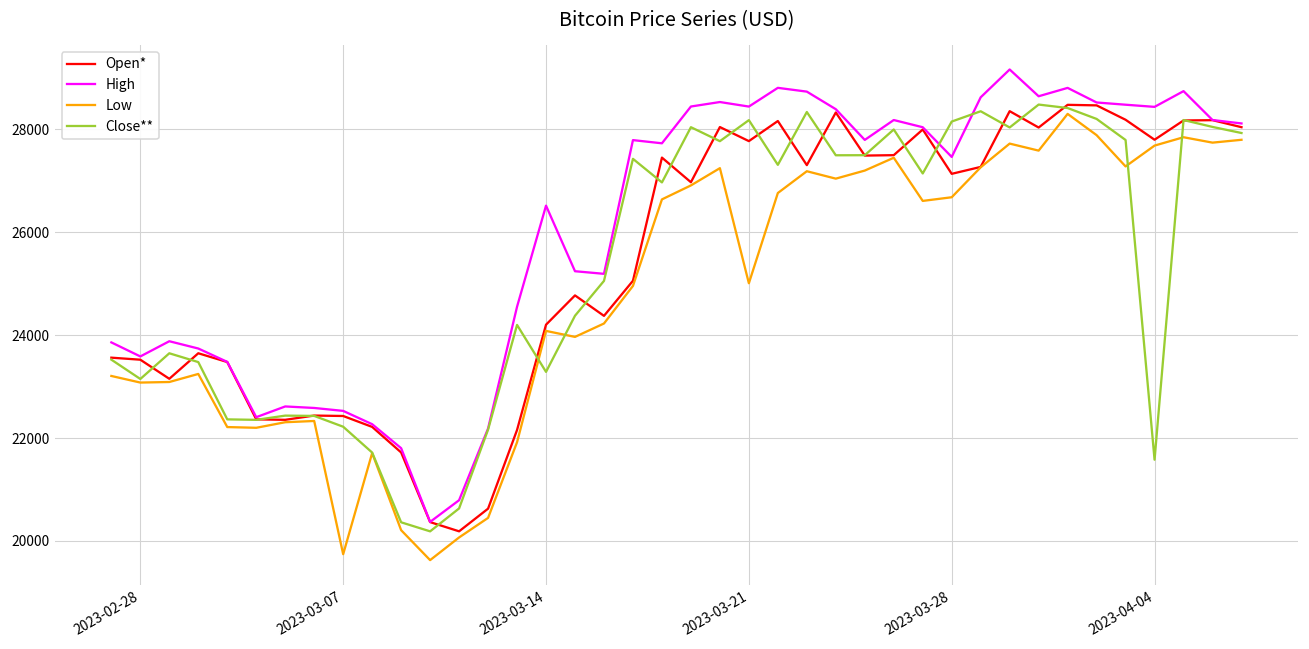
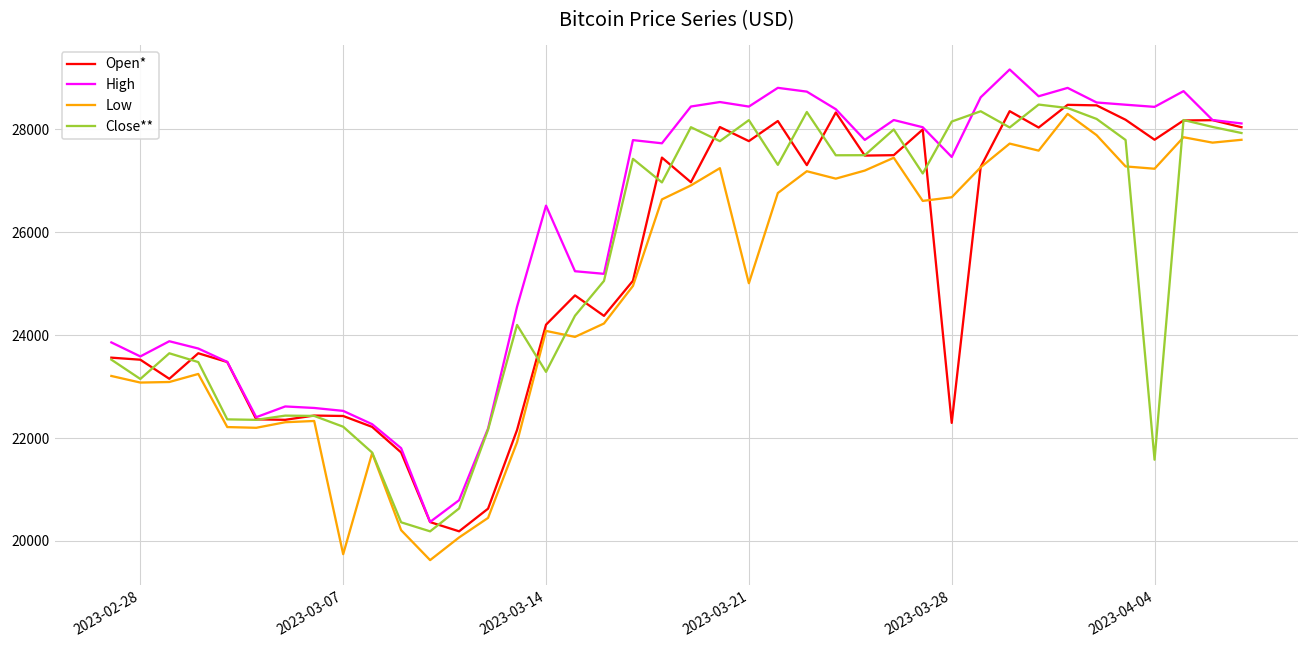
Open*, 2023-03-28: 27100 -> 22300
Low, 2023-04-04: 27700 -> 27200
